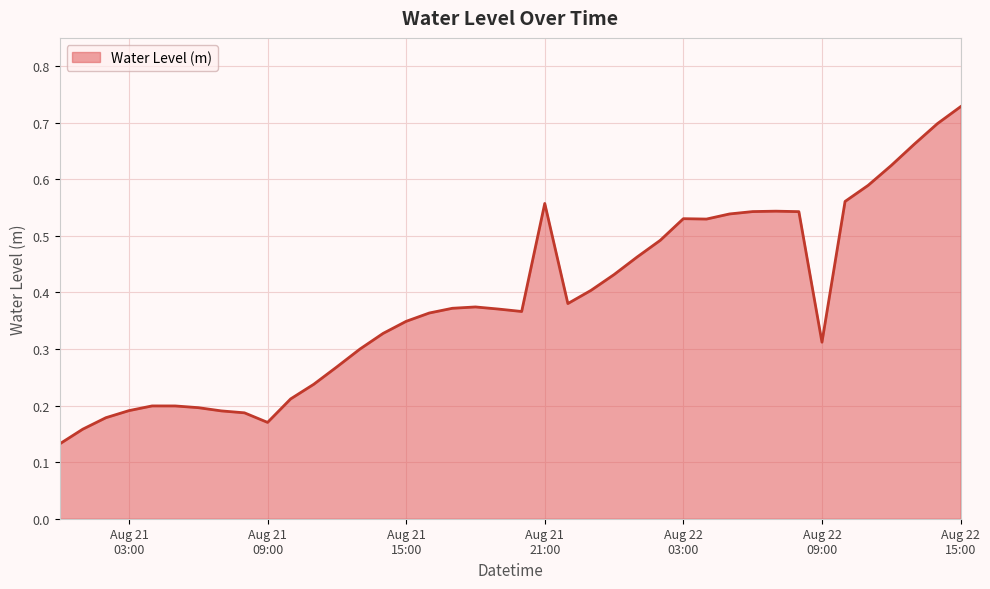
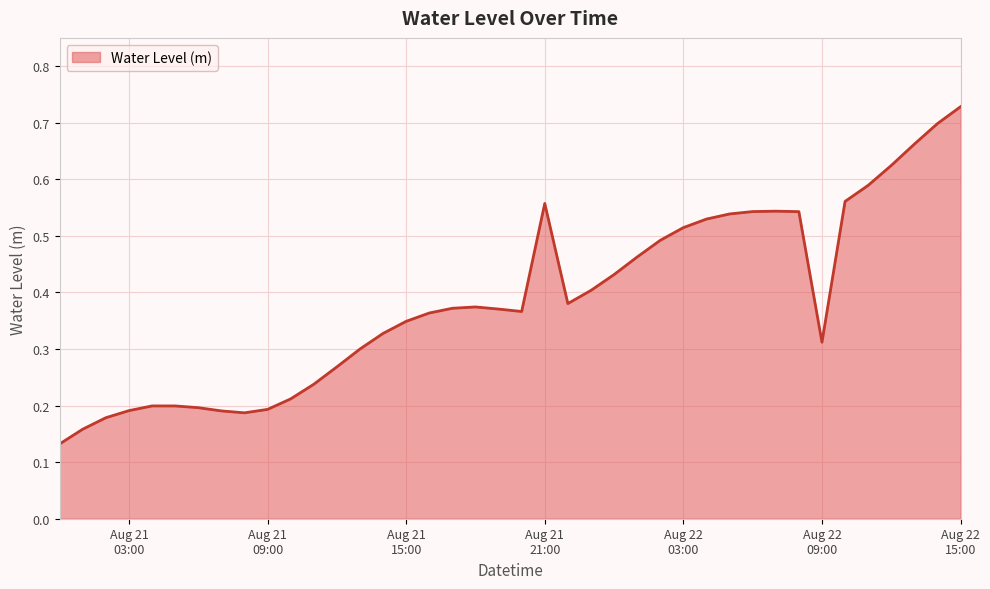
Aug 21 09:00: 0.17 -> 0.19
Aug 22 03:00: 0.53 -> 0.51
